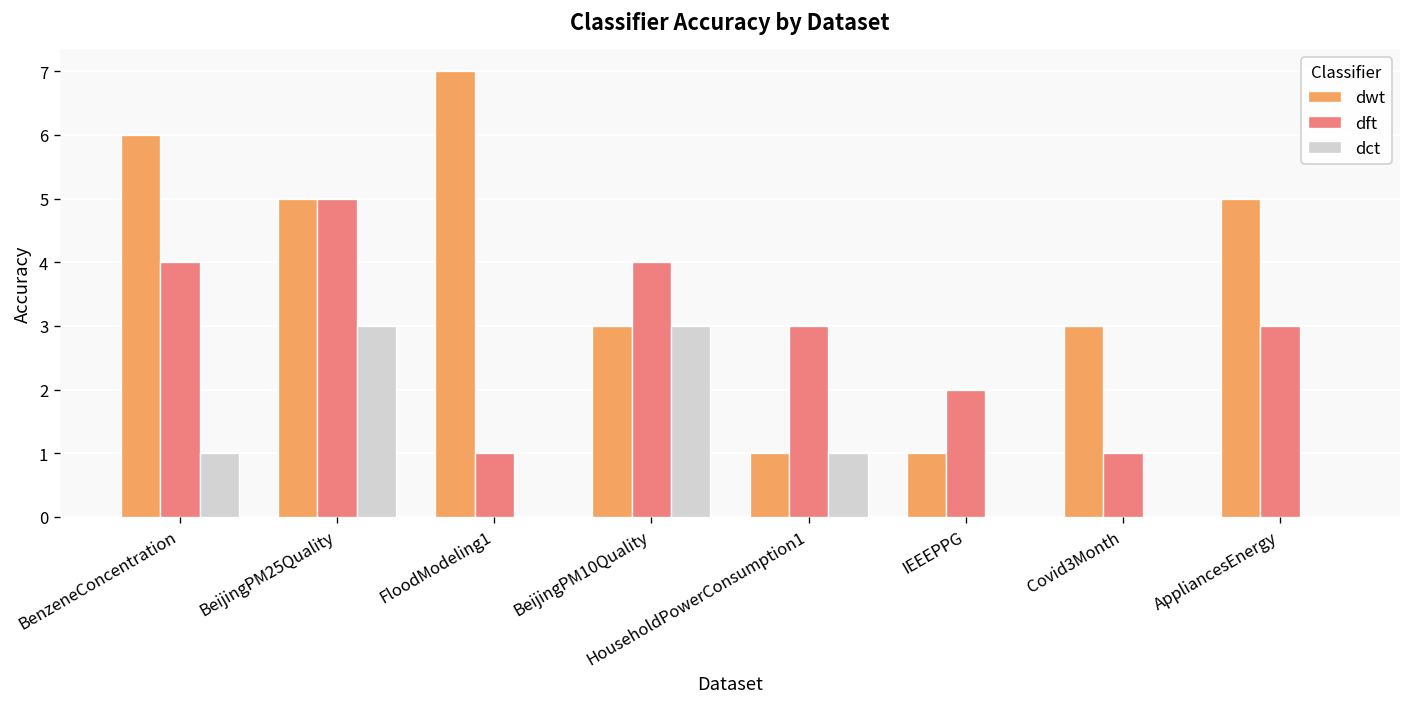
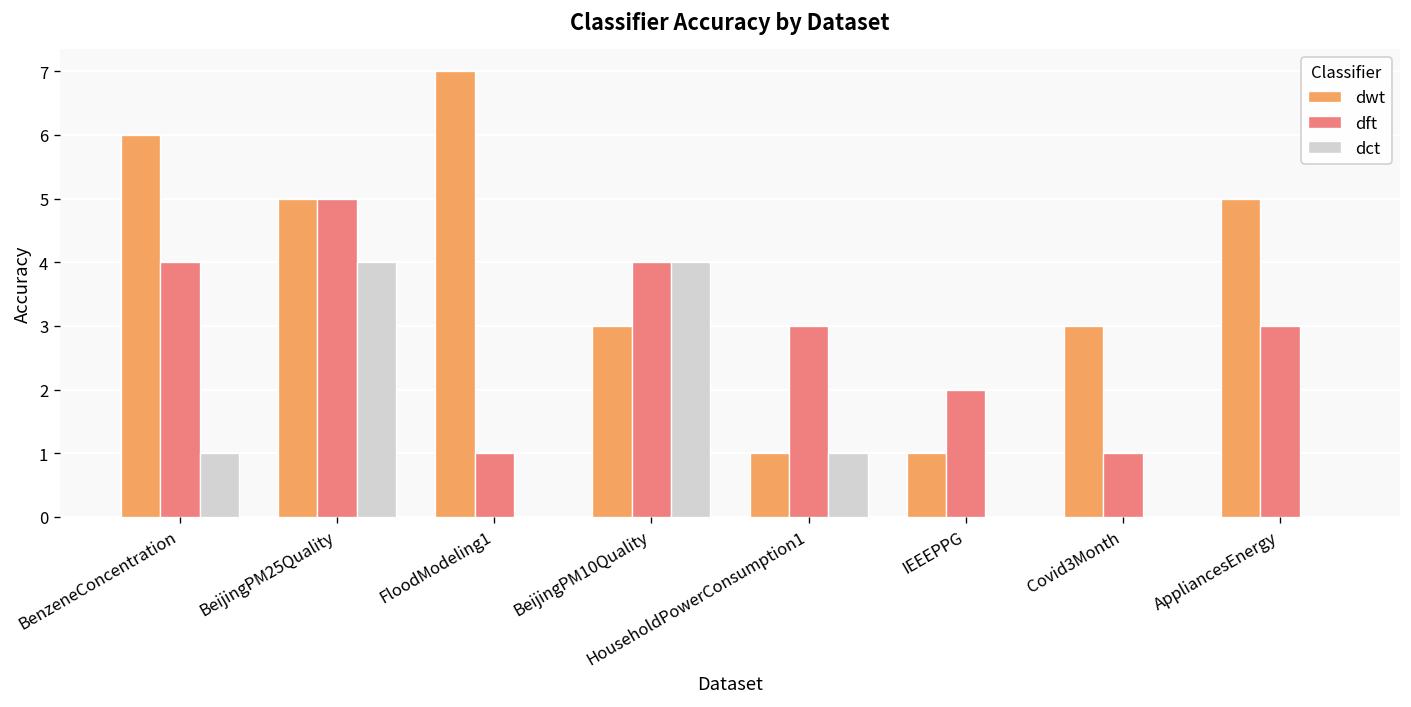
dct, BeijingPM25Quality: 3 -> 4
dct, BeijingPM10Quality: 3 -> 4
